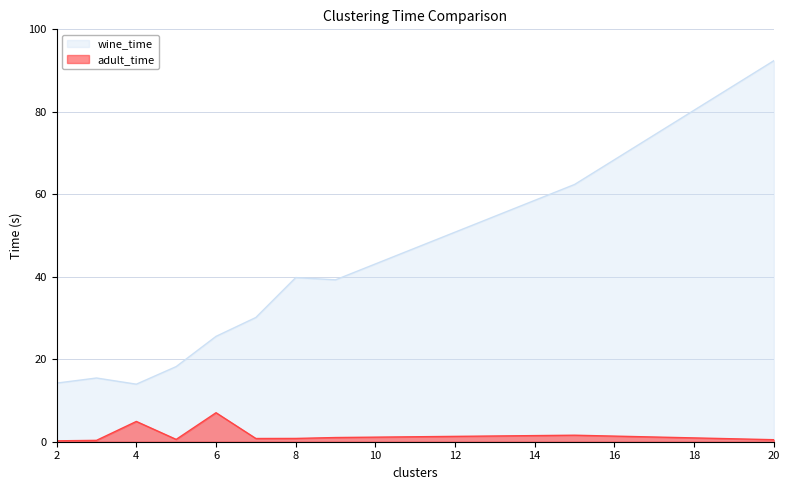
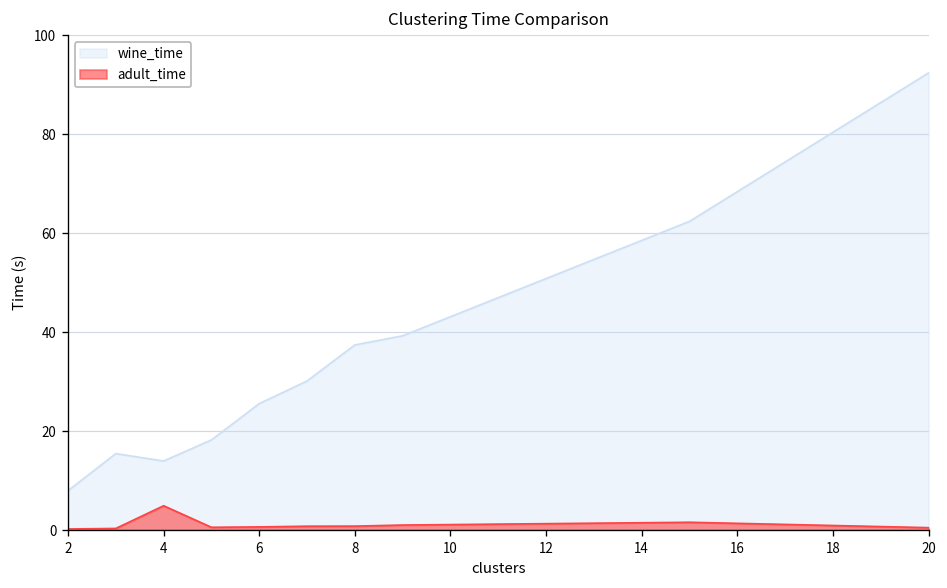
wine_time, 2: 14 -> 8
adult_time, 6: 7 -> 1
wine_time, 8: 40 -> 37
